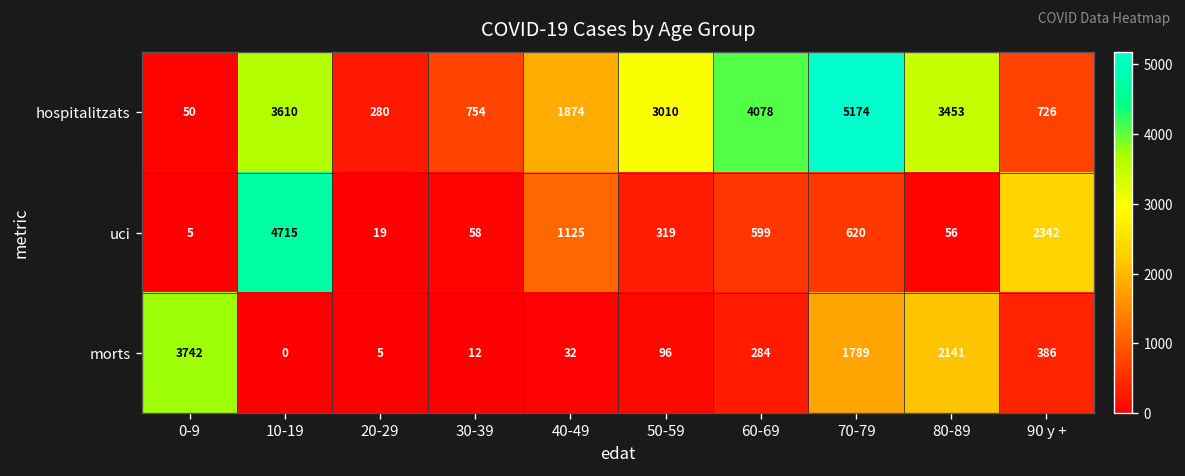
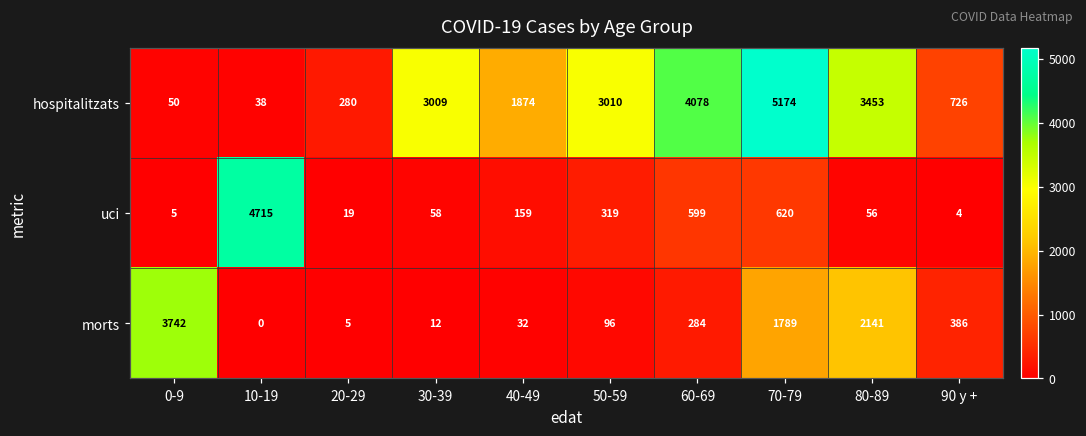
hospitalitzats, 10-19: 3610 -> 38
hospitalitzats, 30-39: 754 -> 3009
uci, 40-49: 1125 -> 159
uci, 90 y +: 2342 -> 4
